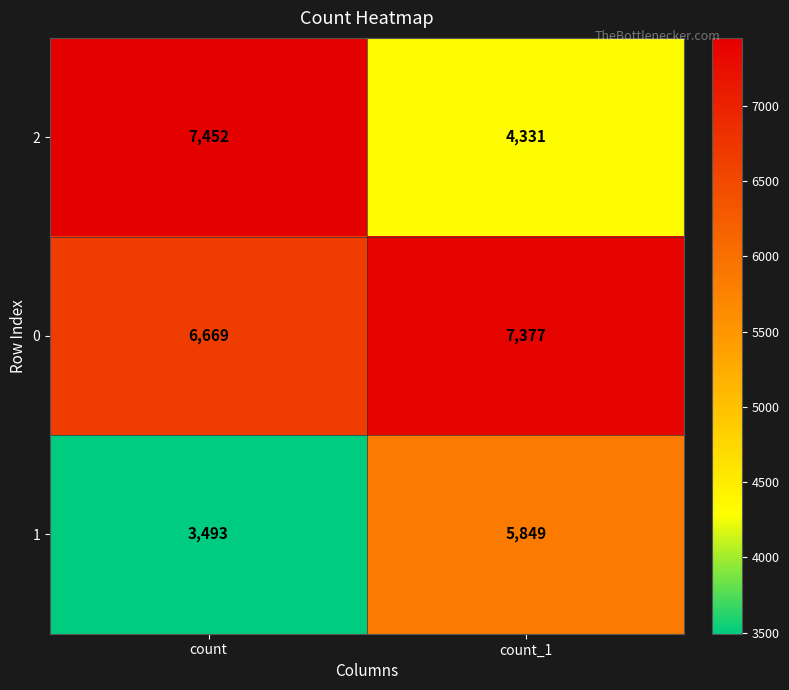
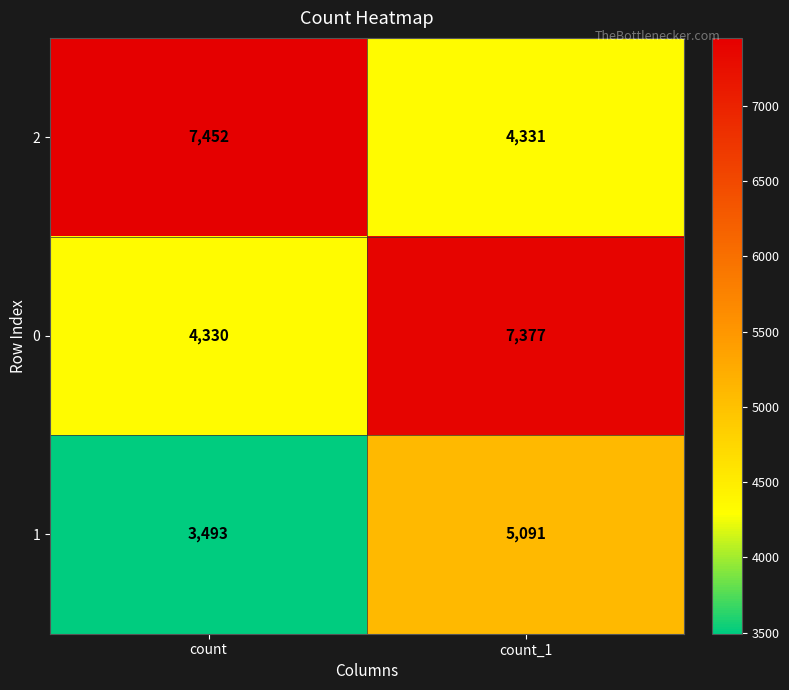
0, count: 6,669 -> 4,330
1, count_1: 5,849 -> 5,091
